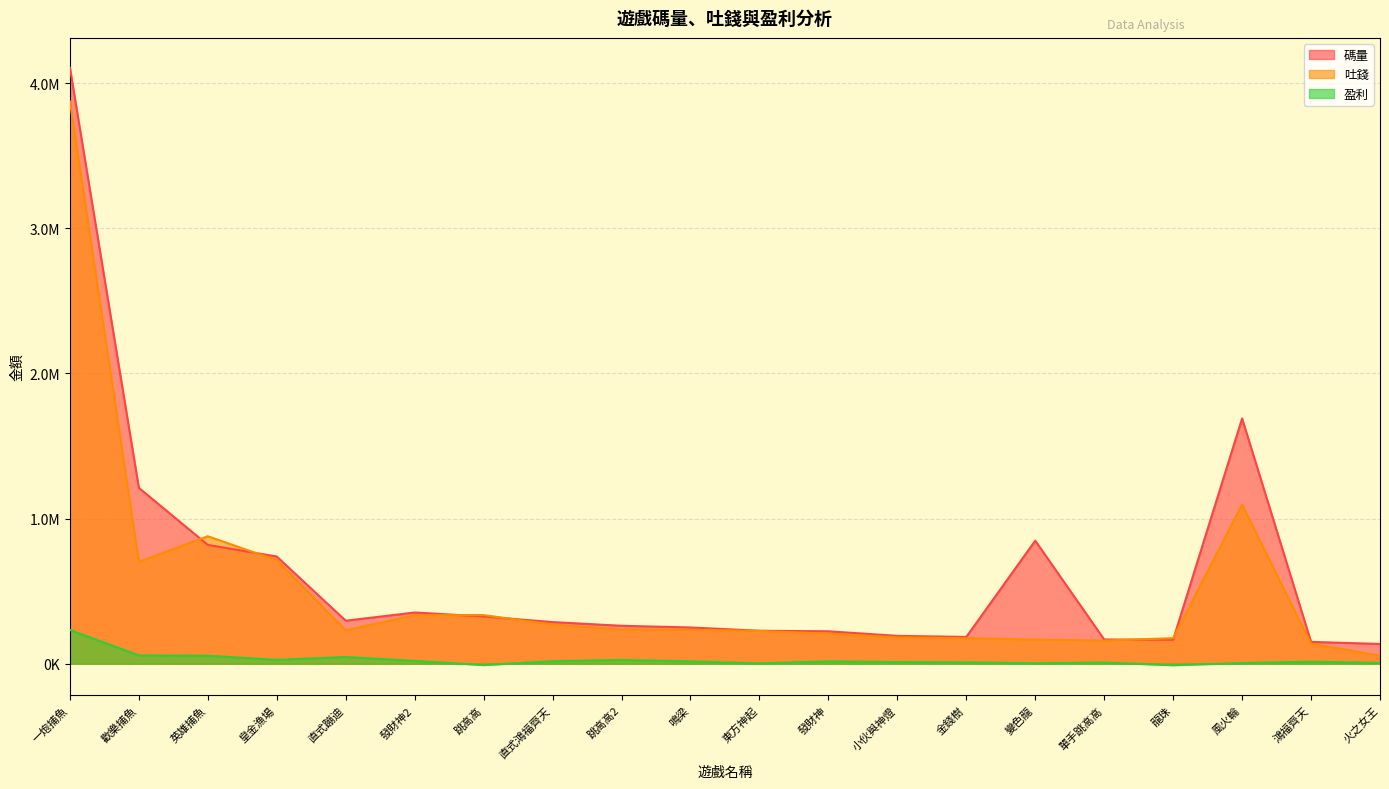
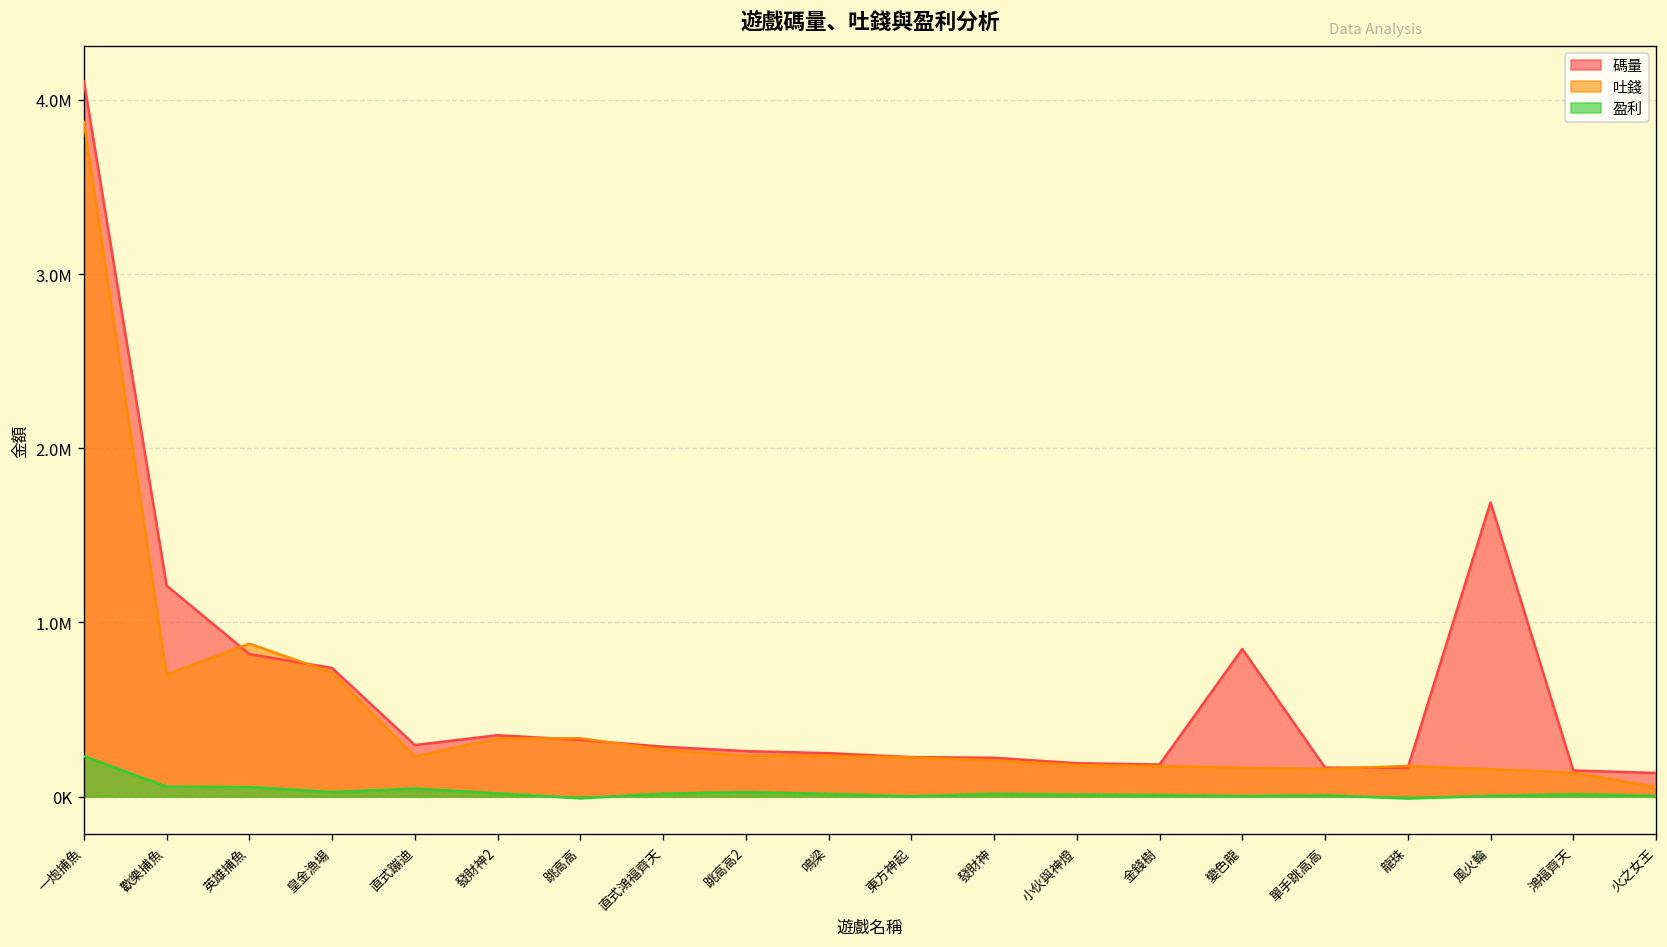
吐錢, 風火輪: 1100000 -> 160000
